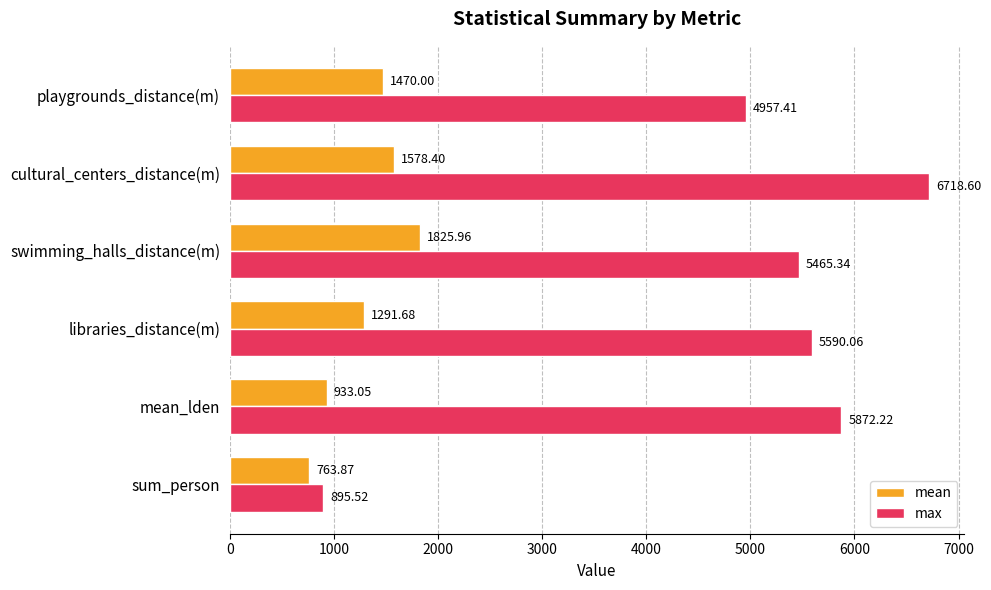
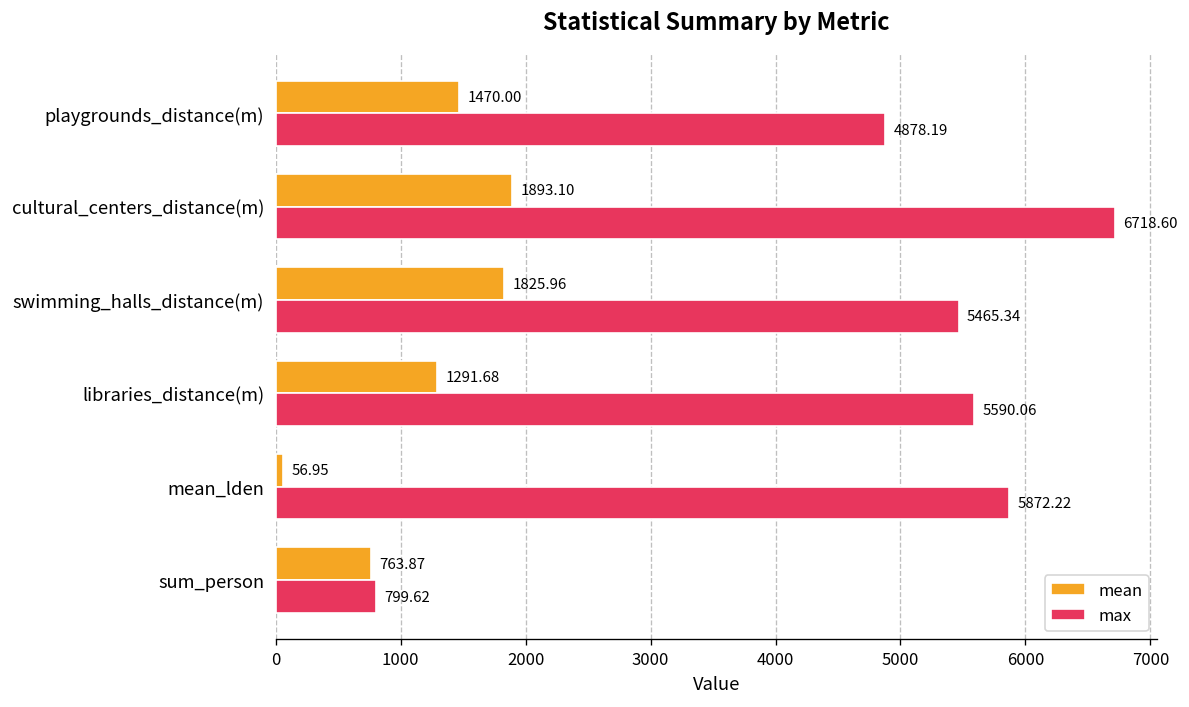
max, playgrounds_distance(m): 4957.41 -> 4878.19
mean, cultural_centers_distance(m): 1578.40 -> 1893.10
mean, mean_lden: 933.05 -> 56.95
max, sum_person: 895.52 -> 799.62
